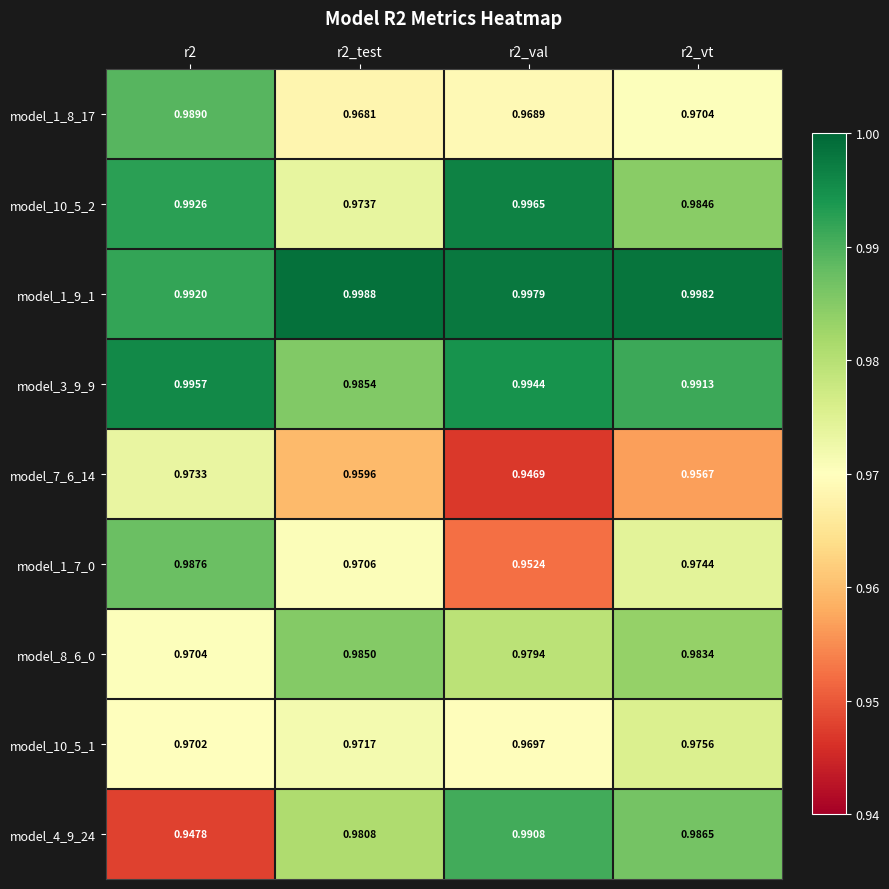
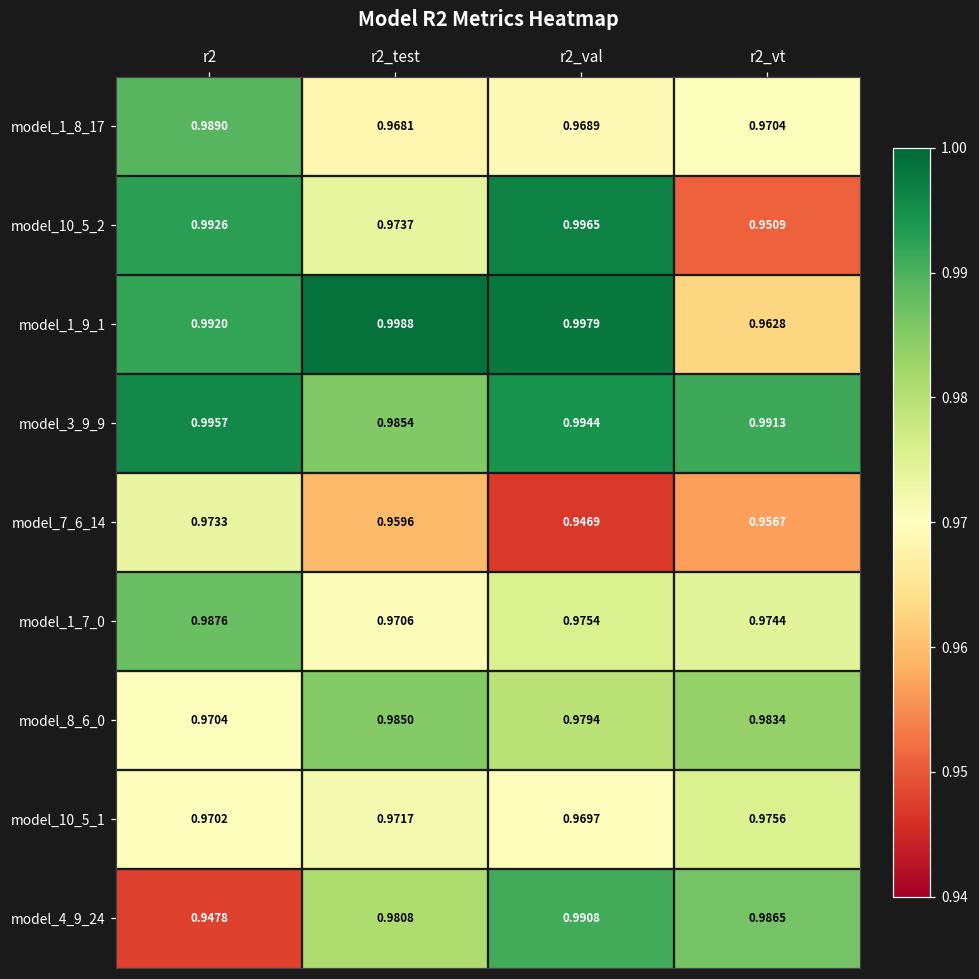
model_10_5_2, r2_vt: 0.9846 -> 0.9509
model_1_9_1, r2_vt: 0.9982 -> 0.9628
model_1_7_0, r2_val: 0.9524 -> 0.9754
